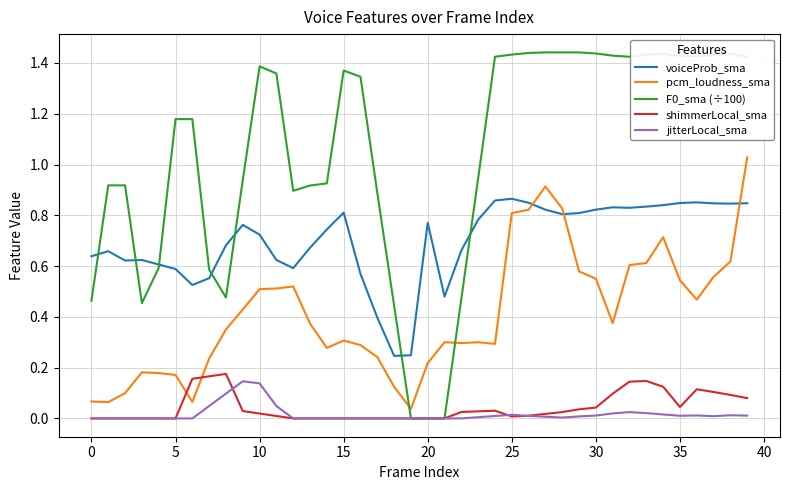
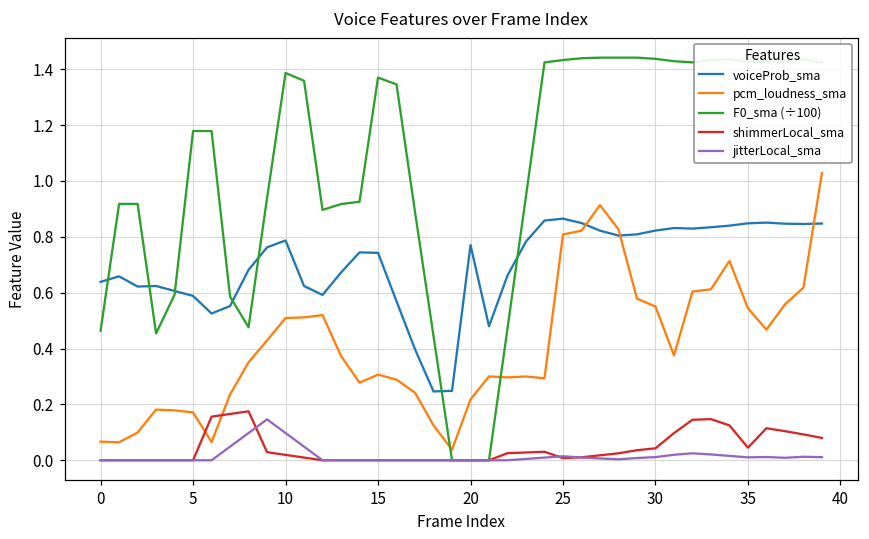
voiceProb_sma, 10: 0.72 -> 0.79
jitterLocal_sma, 10: 0.14 -> 0.10
voiceProb_sma, 15: 0.81 -> 0.74
